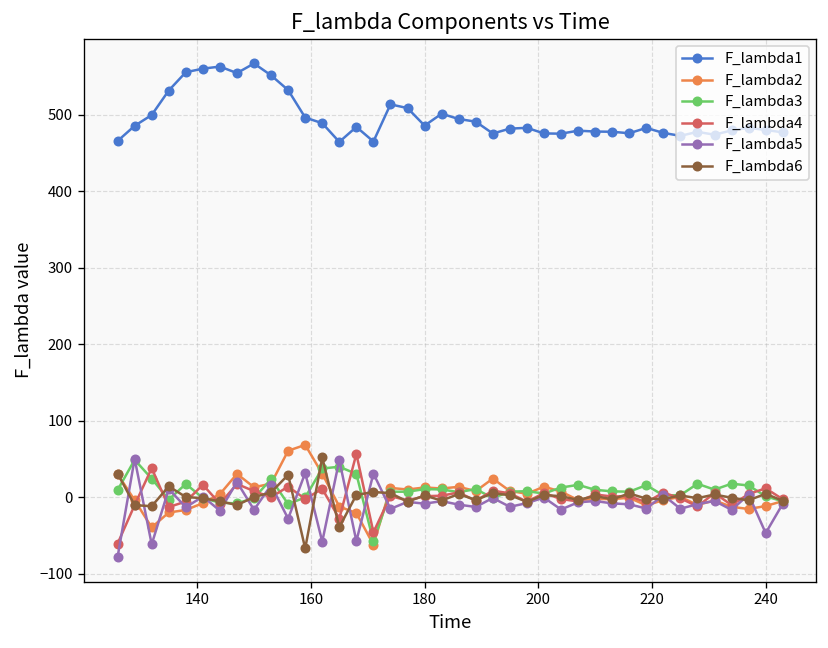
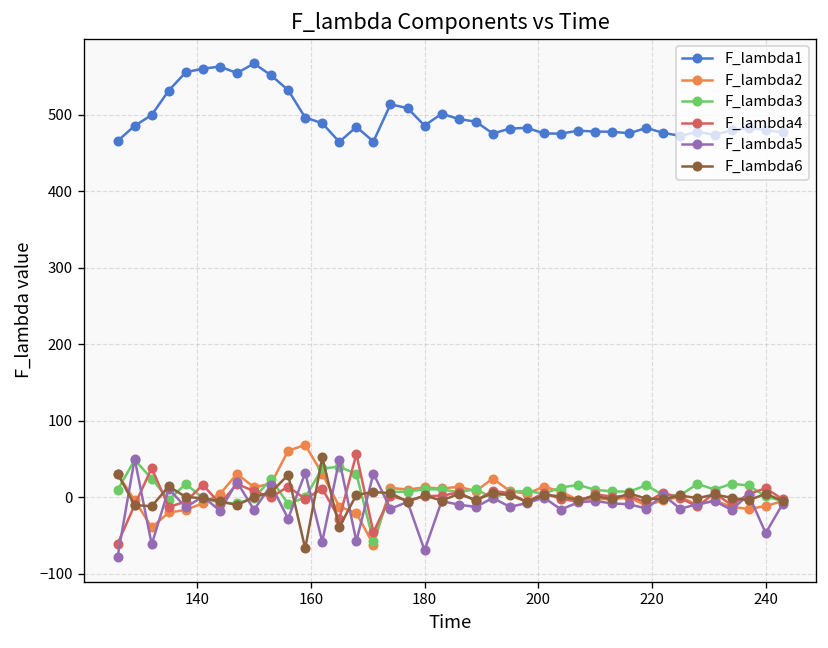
F_lambda5, 180: -10 -> -70
